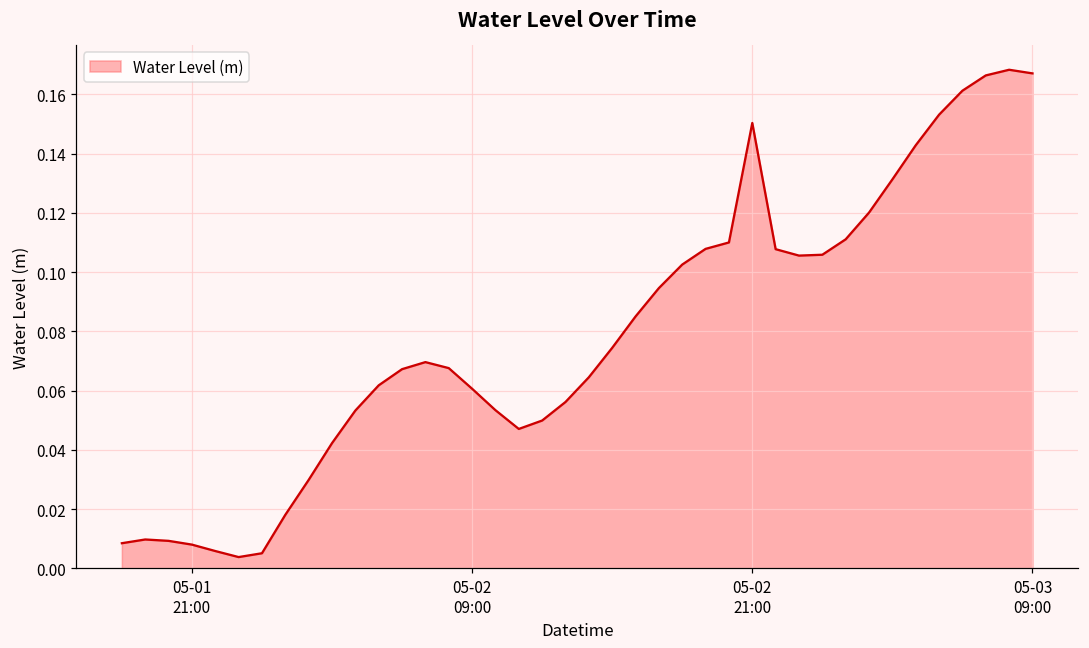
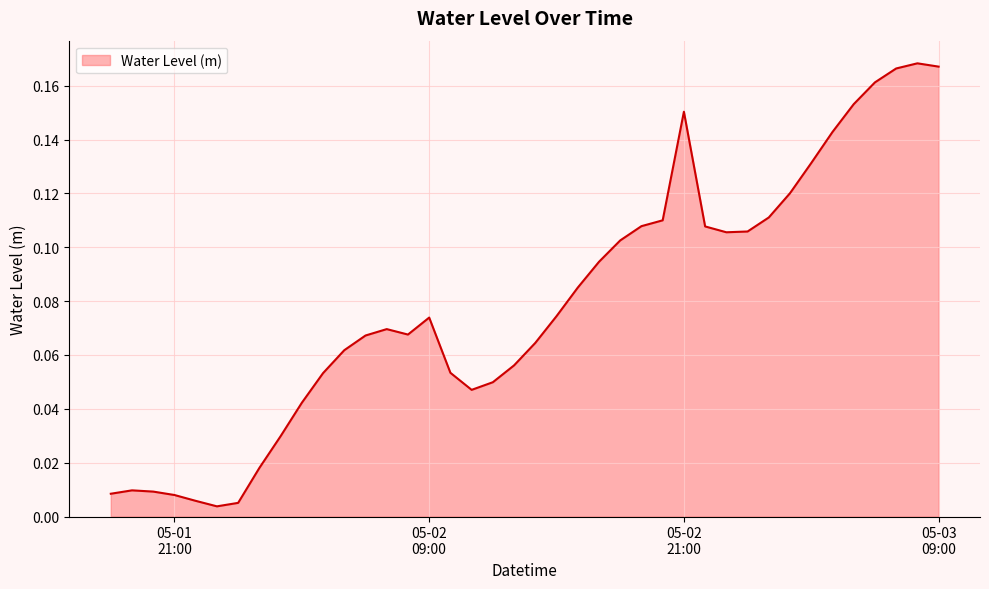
05-02 09:00: 0.061 -> 0.074
